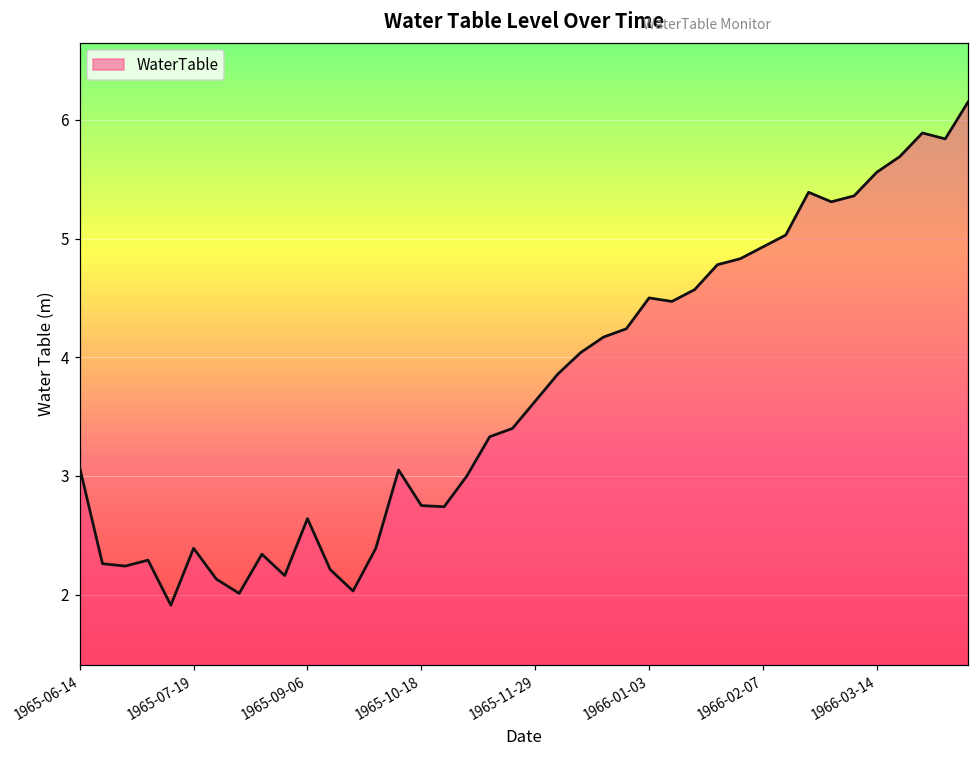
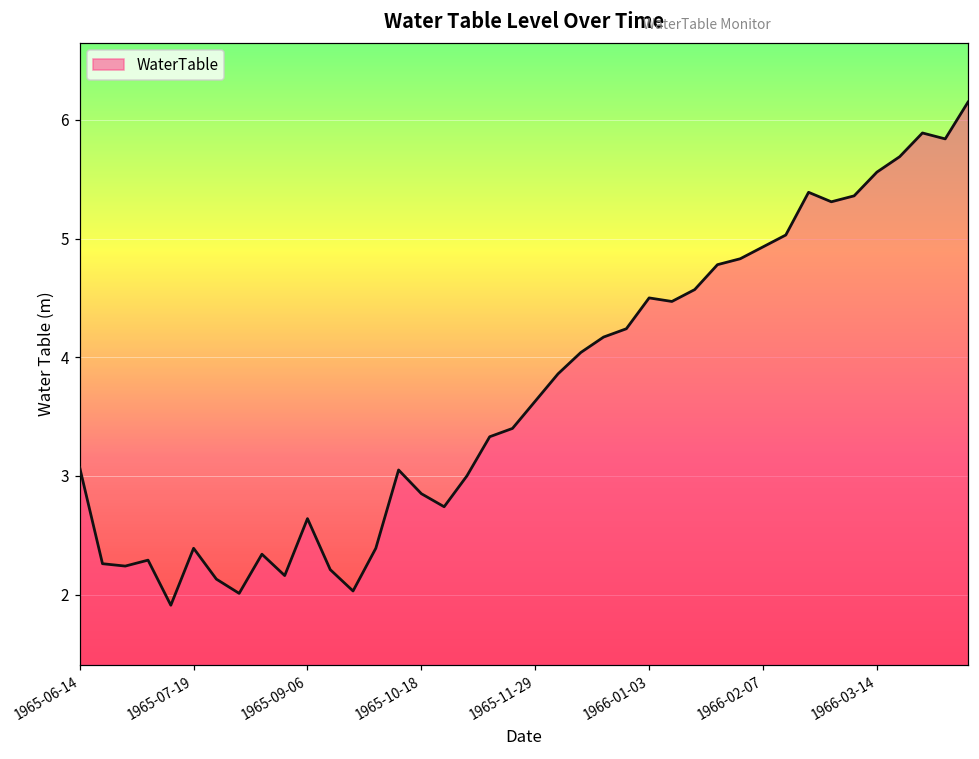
1965-10-18: 2.75 -> 2.85
